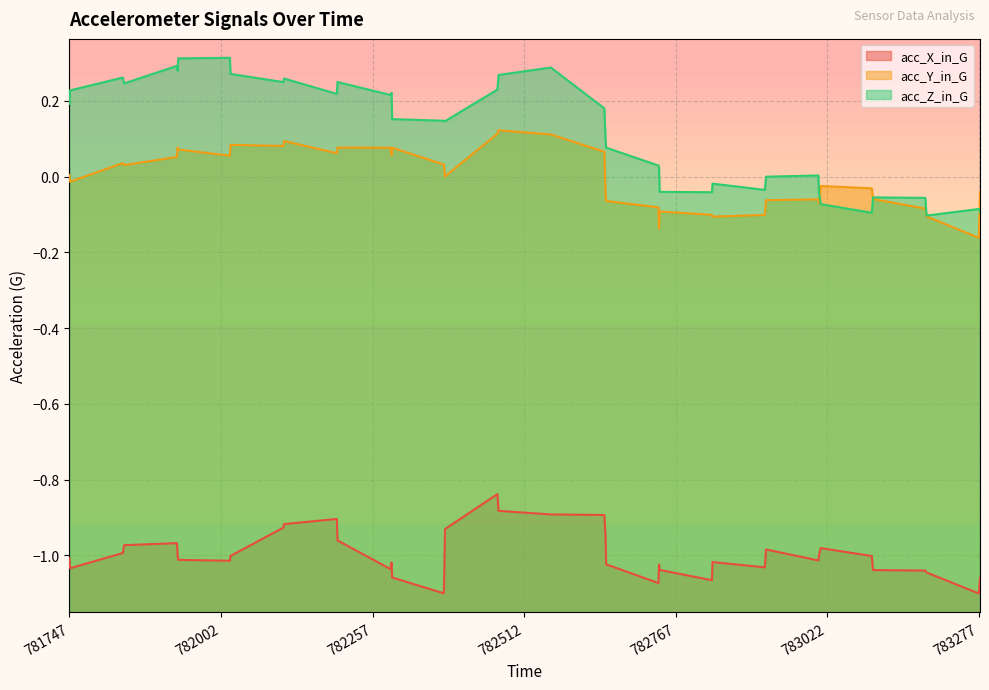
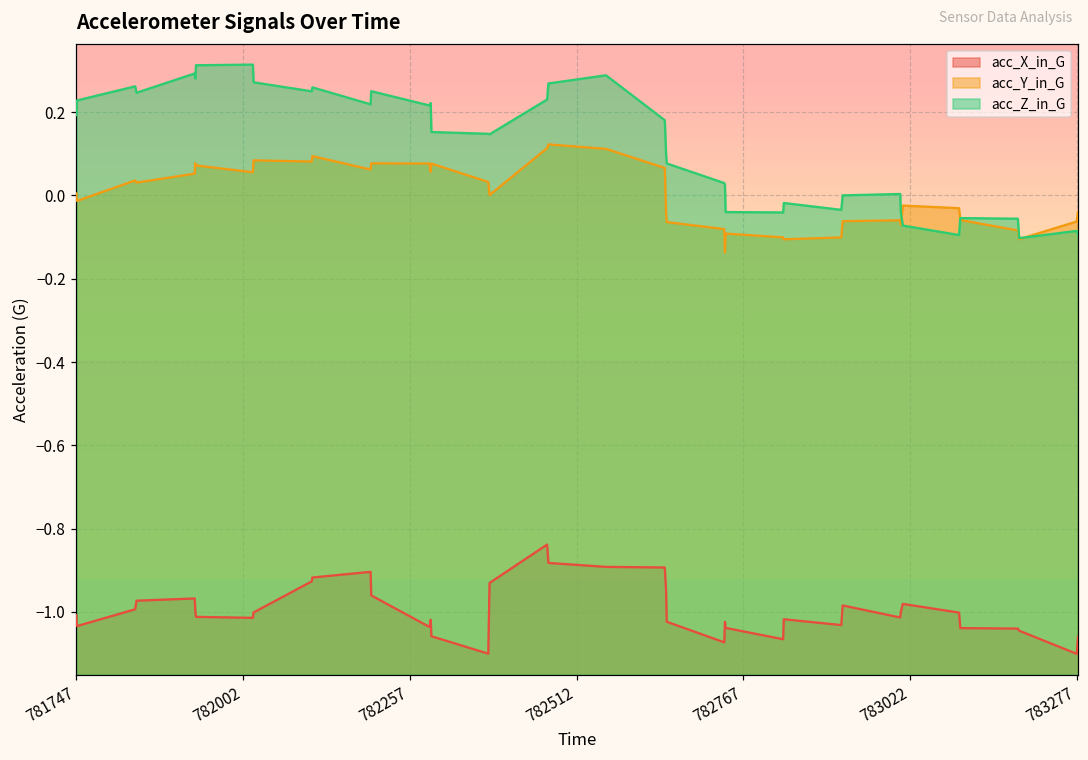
acc_Y_in_G, 783277: -0.16 -> -0.06
